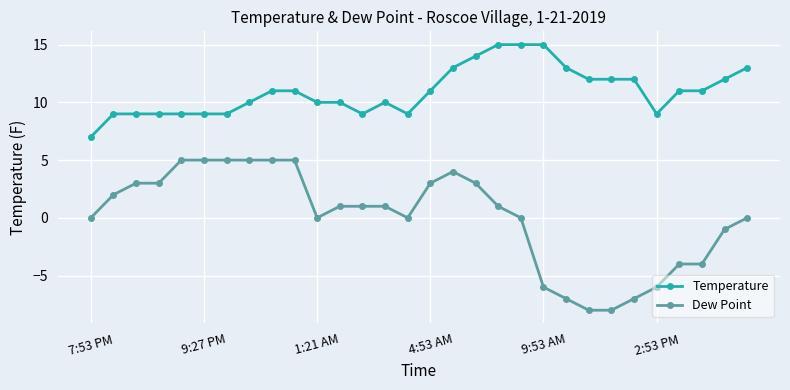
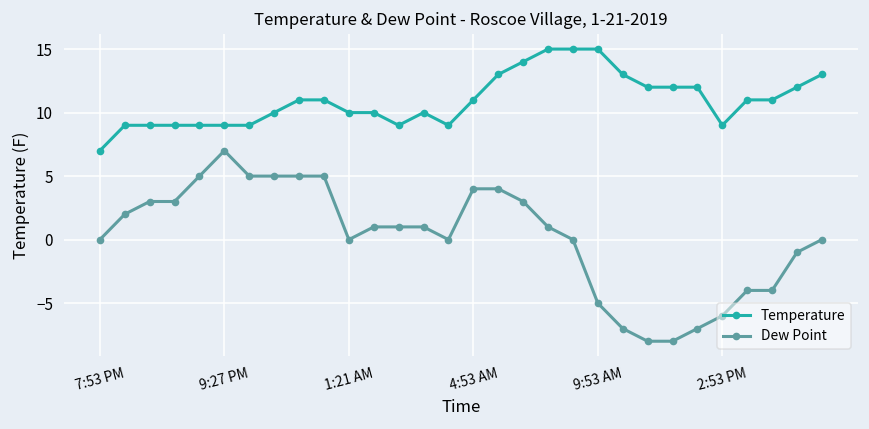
Dew Point, 9:27 PM: 5 -> 7
Dew Point, 4:53 AM: 3 -> 4
Dew Point, 9:53 AM: -6 -> -5
